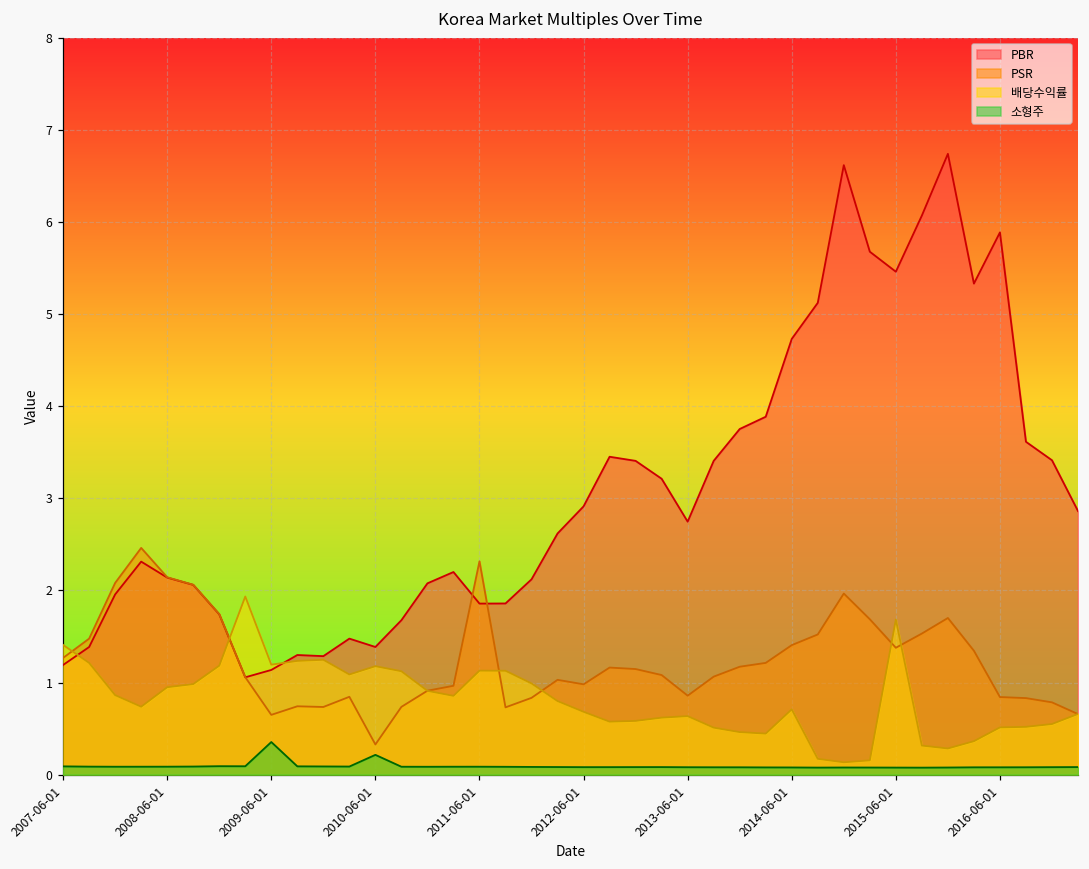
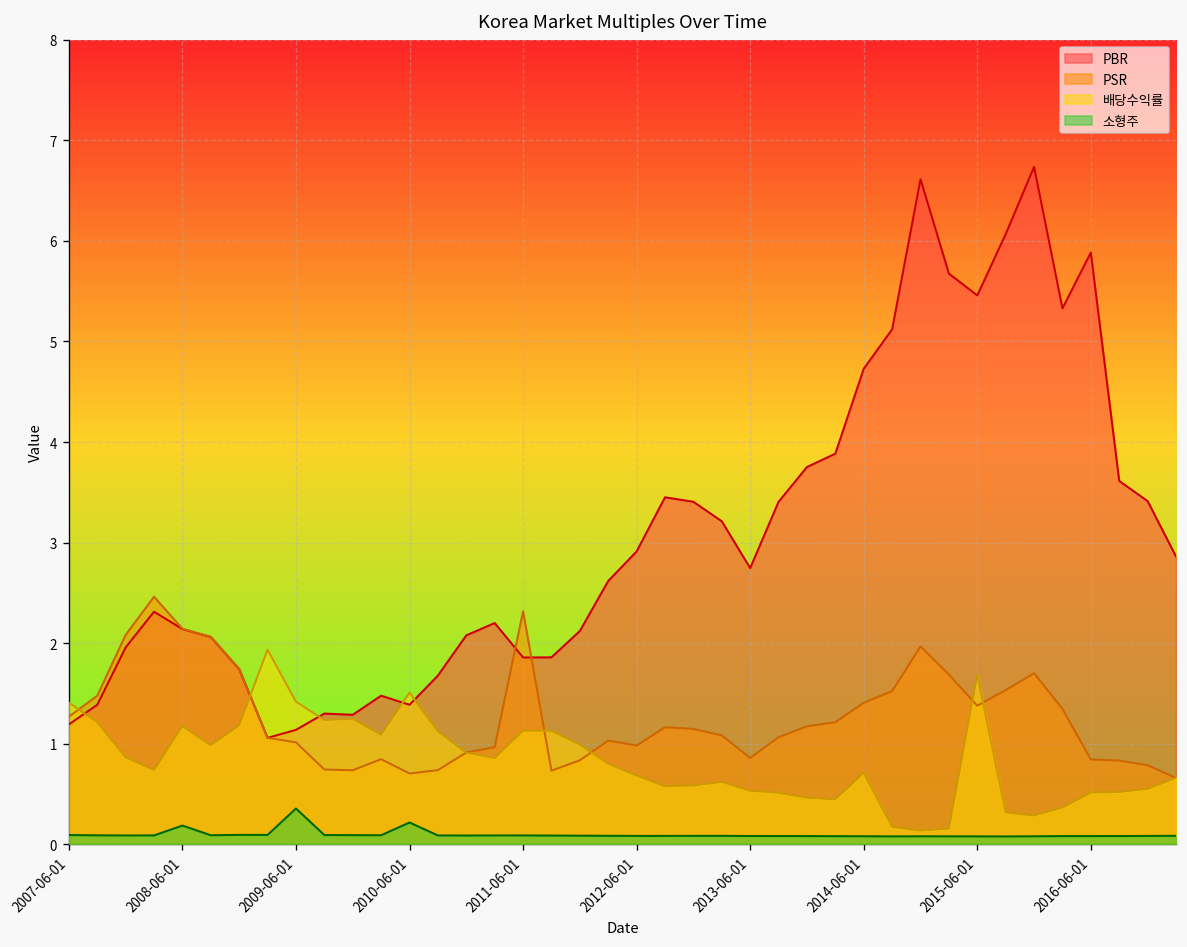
배당수익률, 2008-06-01: 0.9 -> 1.2
소형주, 2008-06-01: 0.1 -> 0.2
PSR, 2009-06-01: 0.6 -> 1.0
배당수익률, 2009-06-01: 1.2 -> 1.4
PSR, 2010-06-01: 0.3 -> 0.7
배당수익률, 2010-06-01: 1.2 -> 1.5
배당수익률, 2013-06-01: 0.6 -> 0.5
